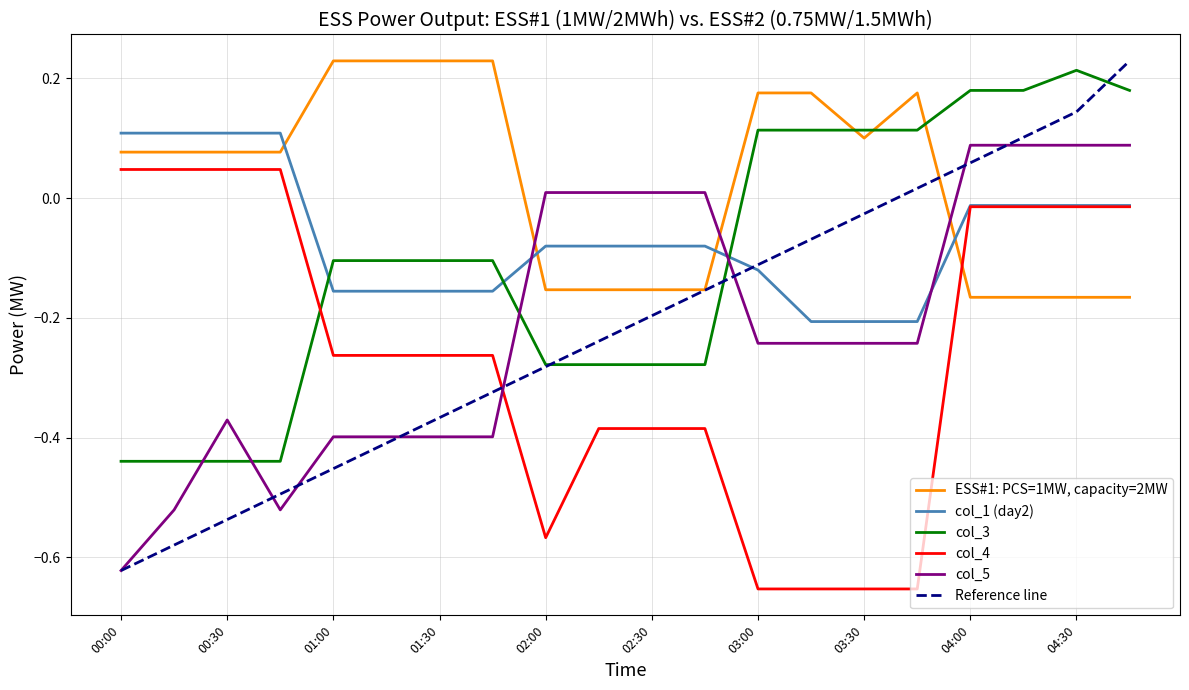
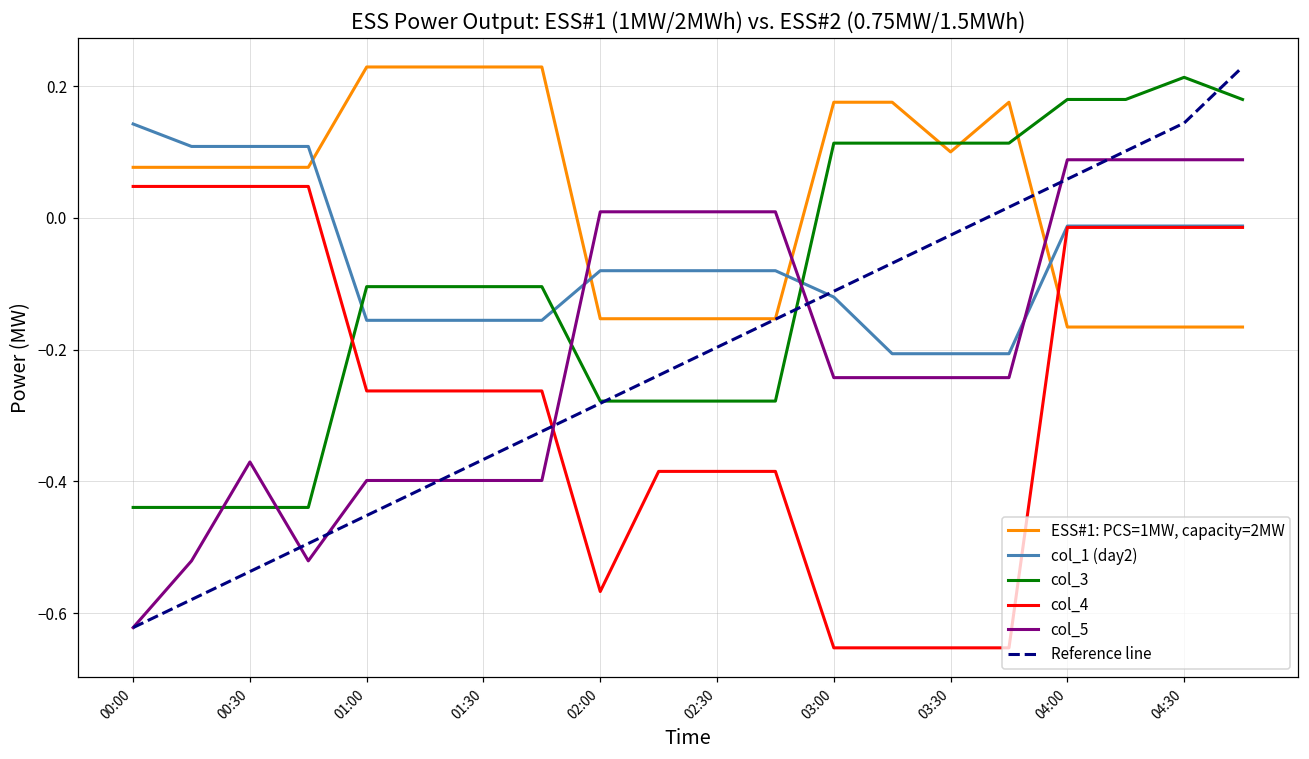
col_1 (day2), 00:00: 0.11 -> 0.14
